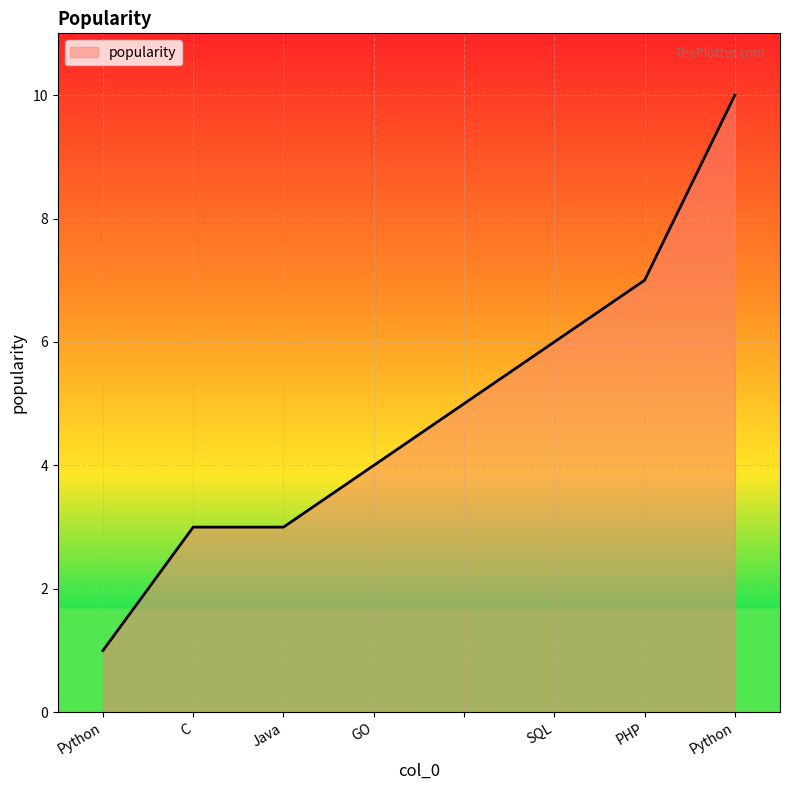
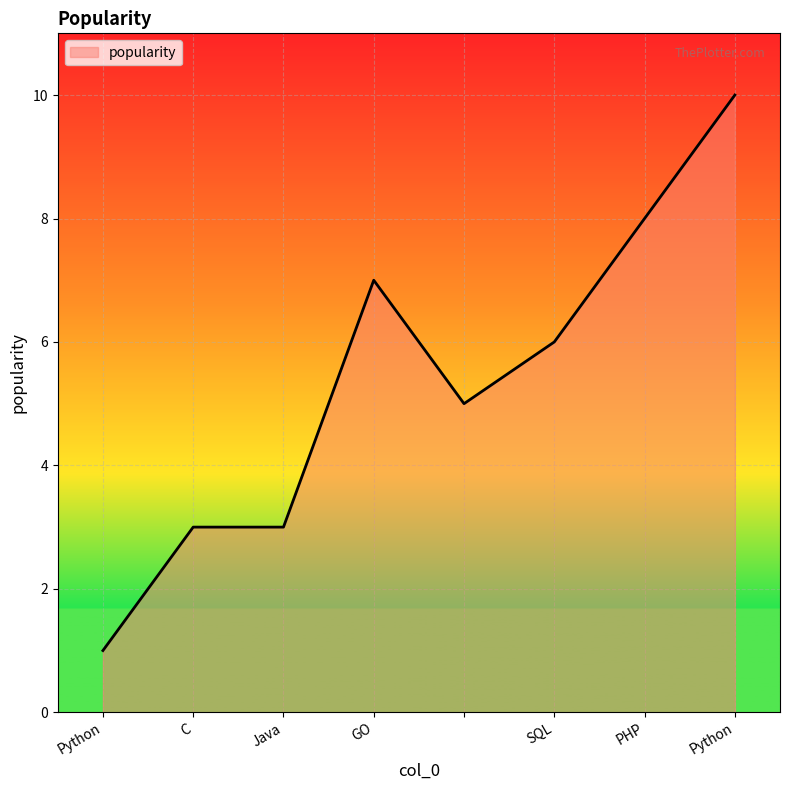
GO: 4 -> 7
PHP: 7 -> 8
